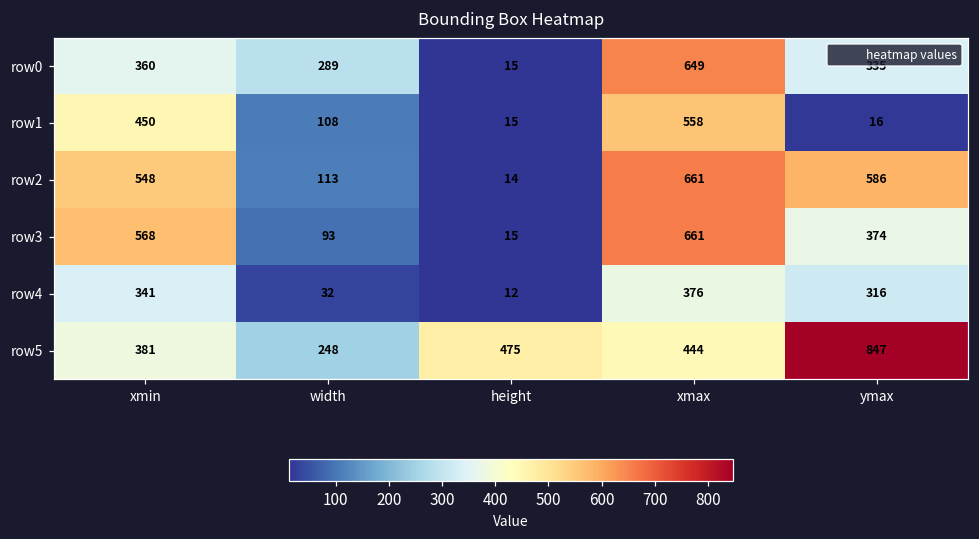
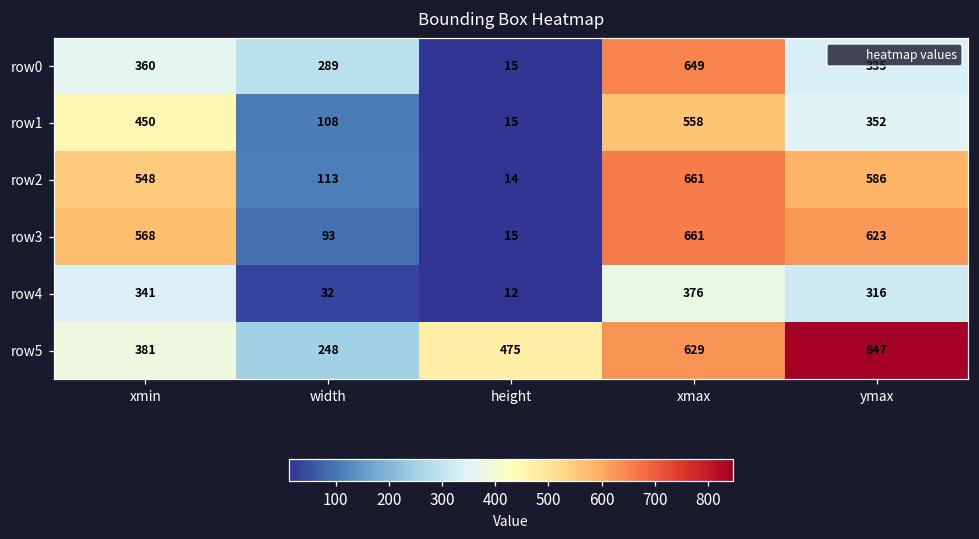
row1, ymax: 16 -> 352
row3, ymax: 374 -> 623
row5, xmax: 444 -> 629
